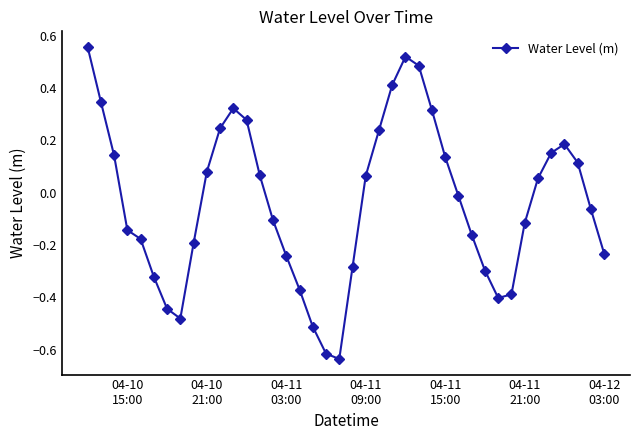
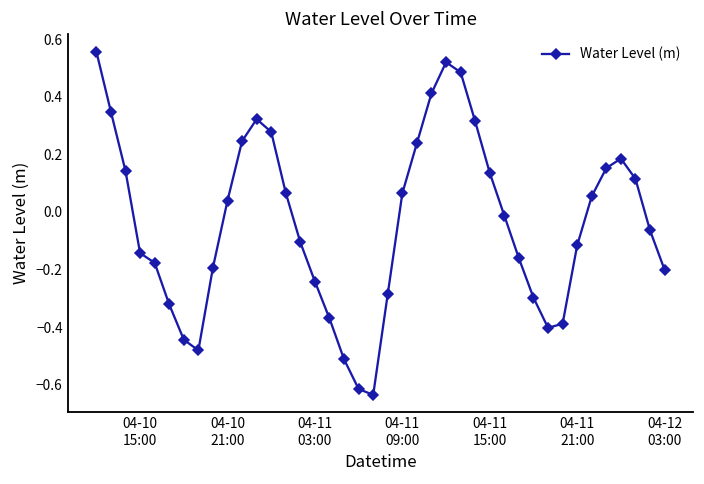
04-10 21:00: 0.08 -> 0.04
04-12 03:00: -0.23 -> -0.20
